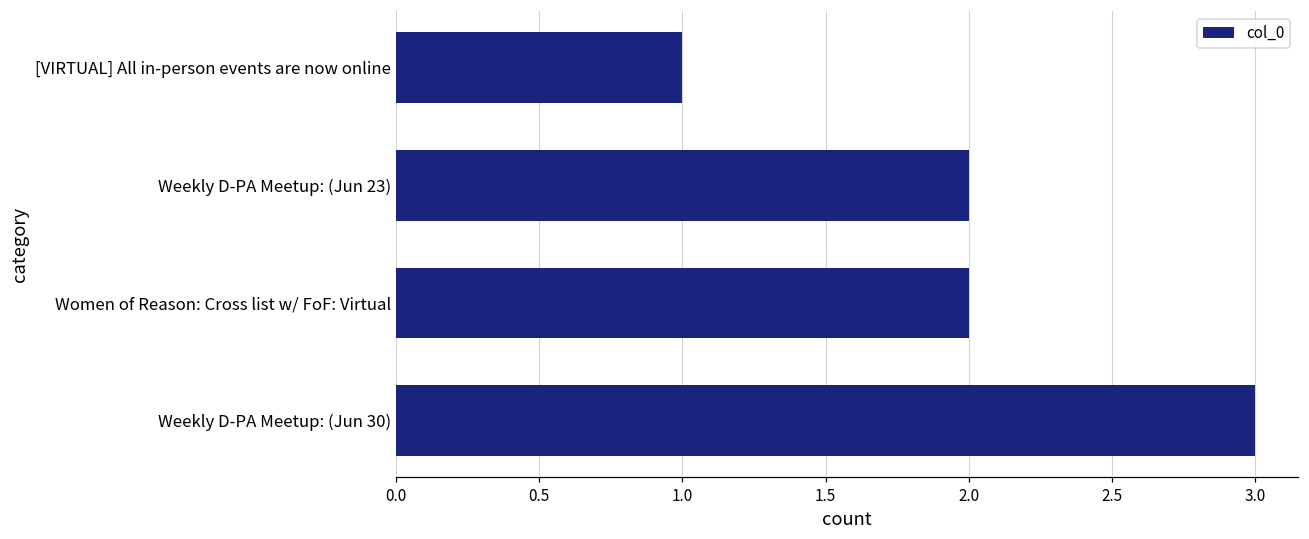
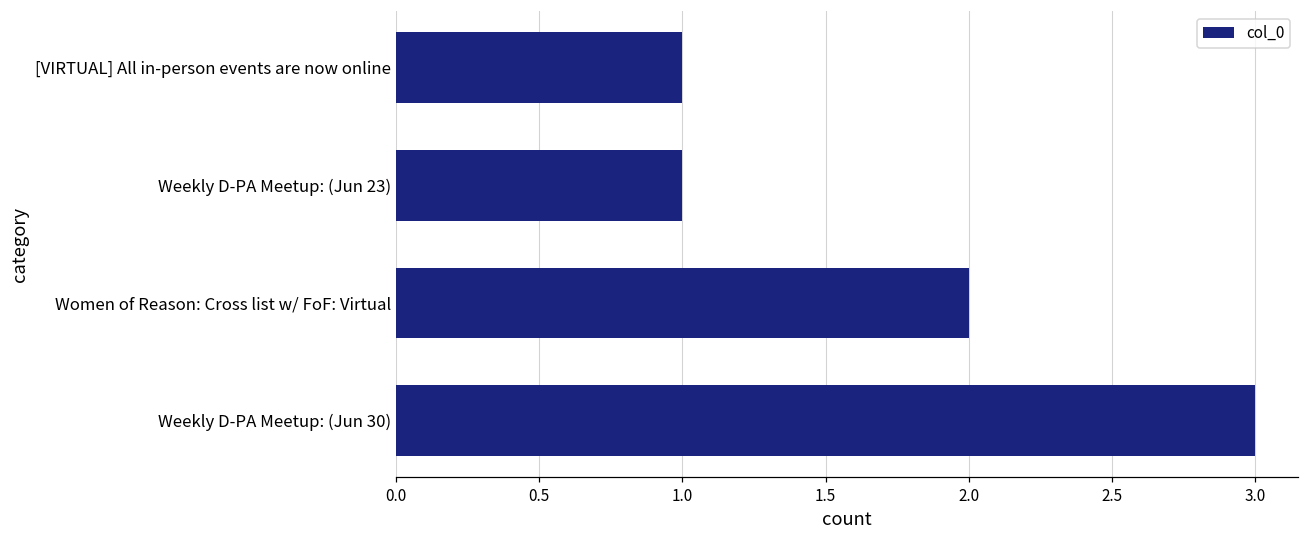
Weekly D-PA Meetup: (Jun 23): 2 -> 1
